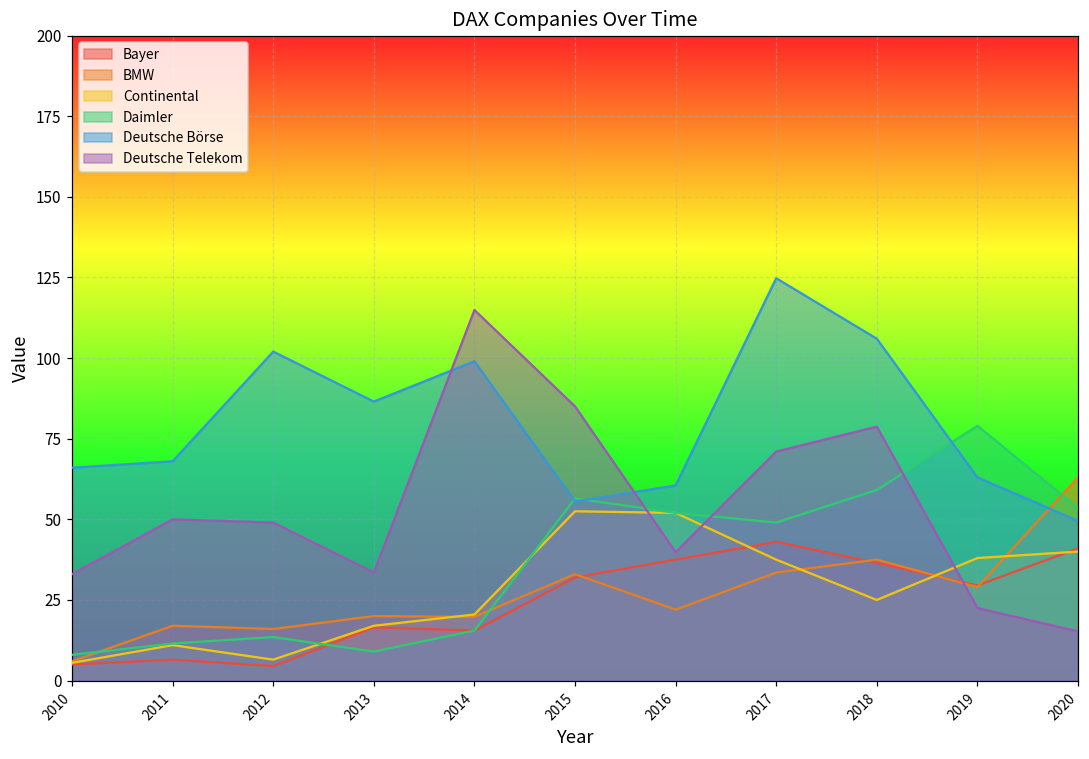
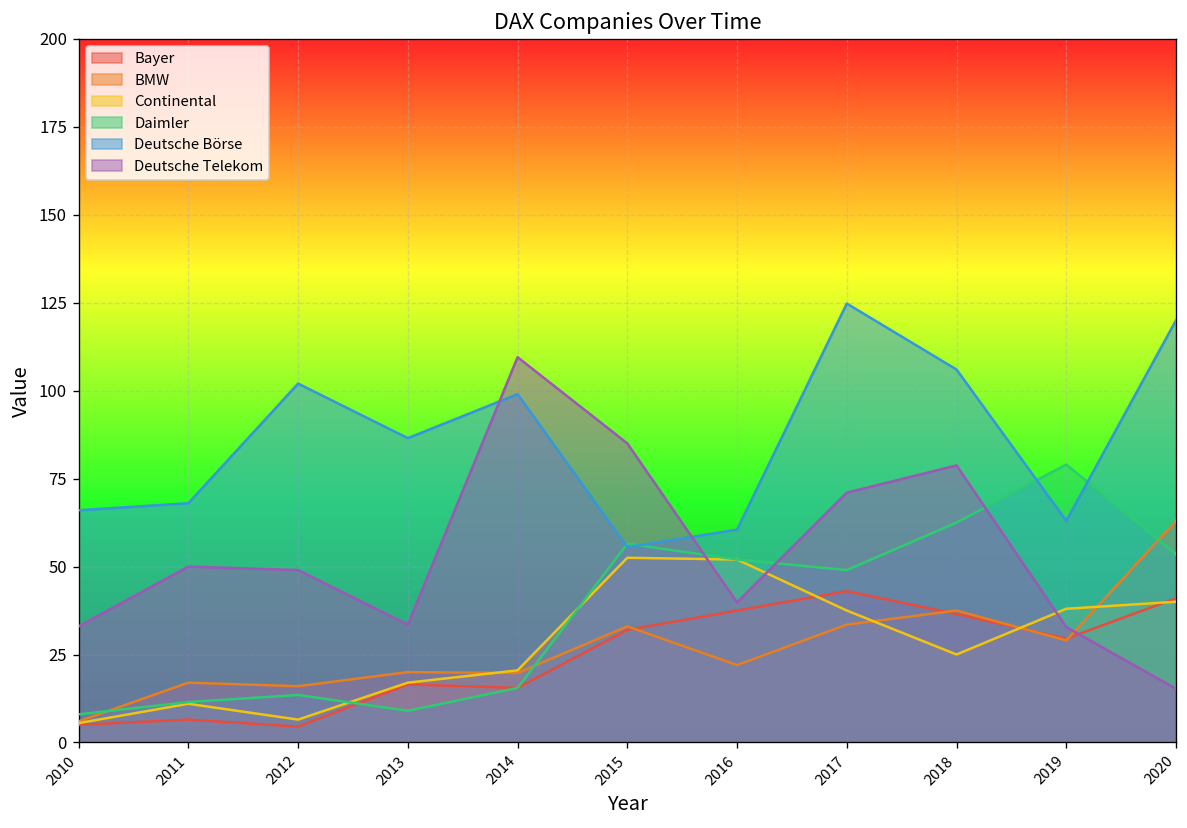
Deutsche Telekom, 2014: 115 -> 110
Daimler, 2018: 59 -> 63
Deutsche Telekom, 2019: 23 -> 33
Deutsche Börse, 2020: 50 -> 120
